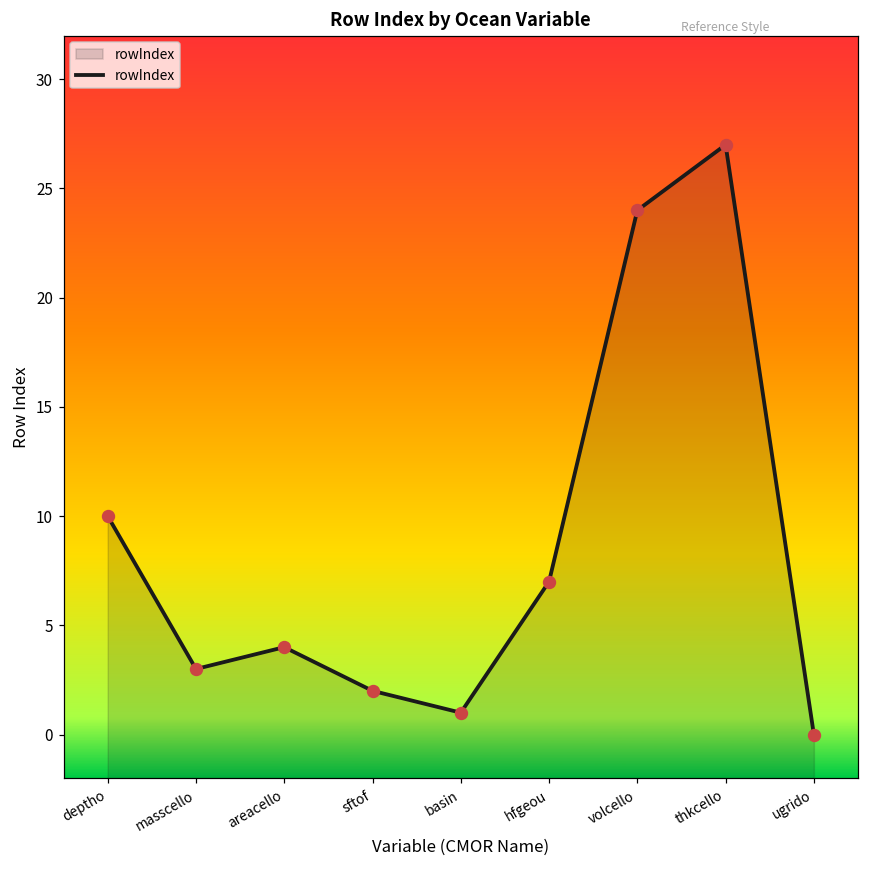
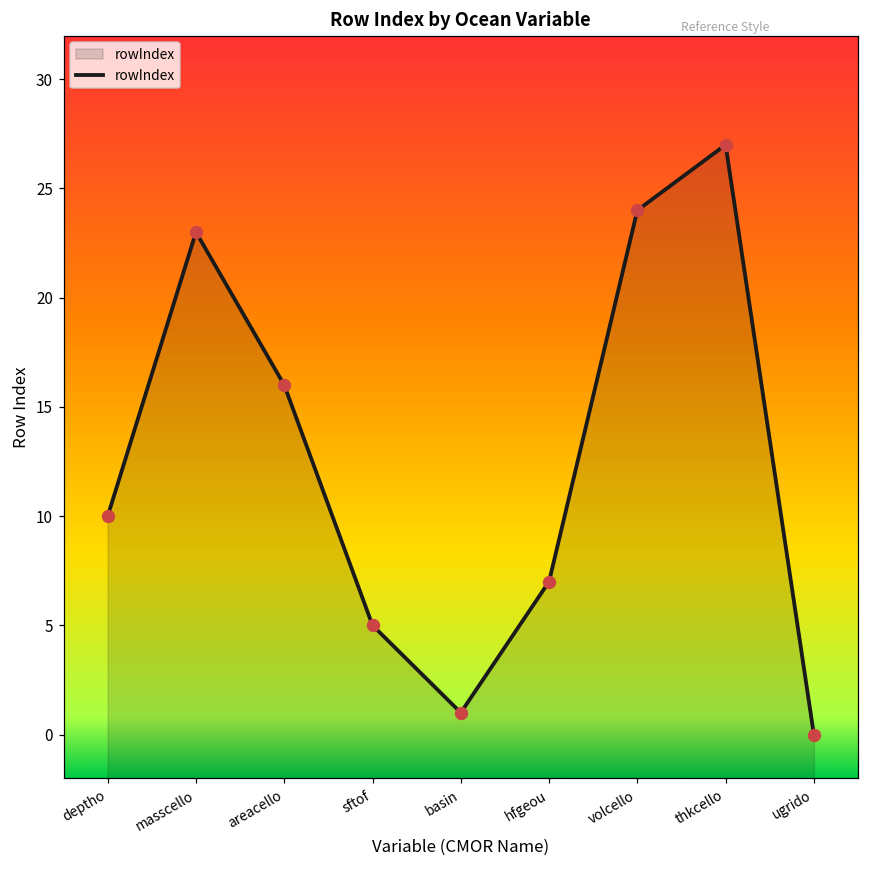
masscello: 3 -> 23
areacello: 4 -> 16
sftof: 2 -> 5
